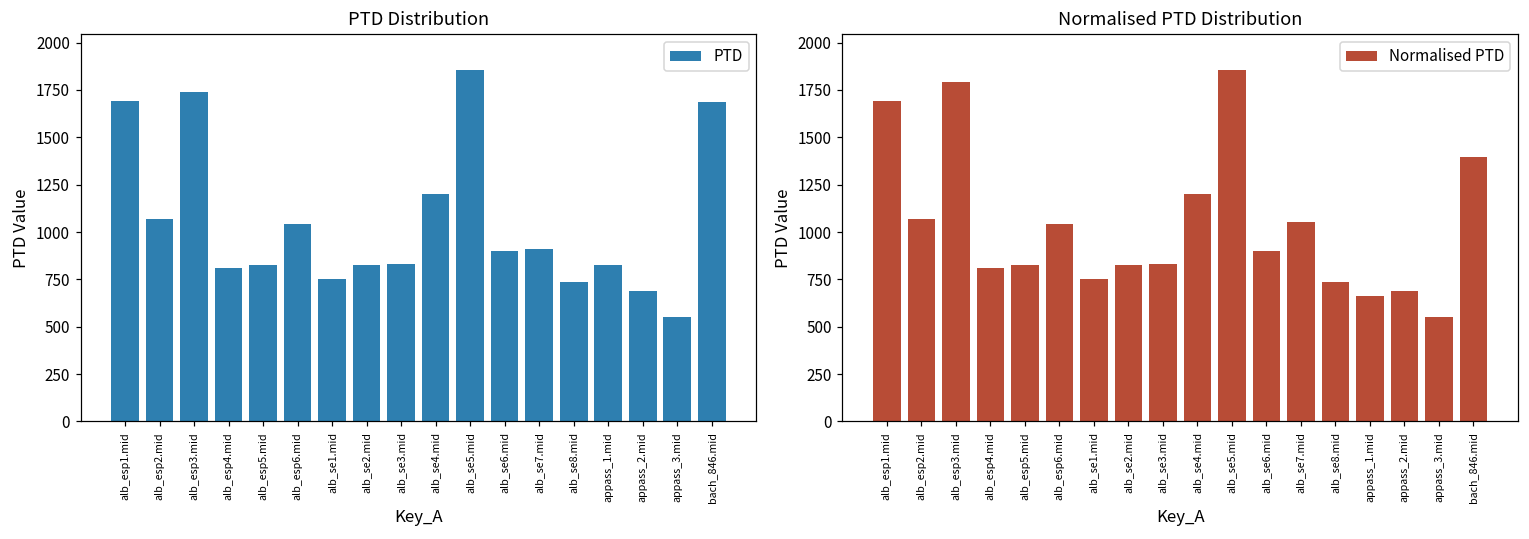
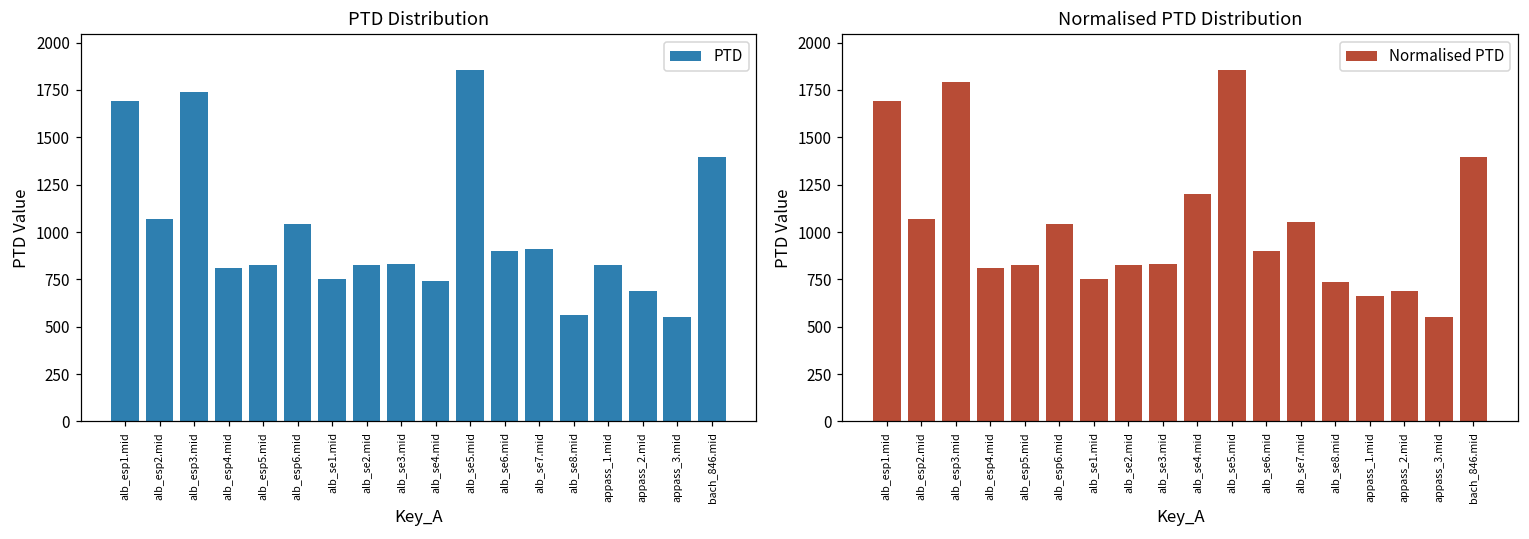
PTD Distribution, alb_se4.mid: 1200 -> 740
PTD Distribution, alb_se8.mid: 730 -> 560
PTD Distribution, bach_846.mid: 1690 -> 1400
